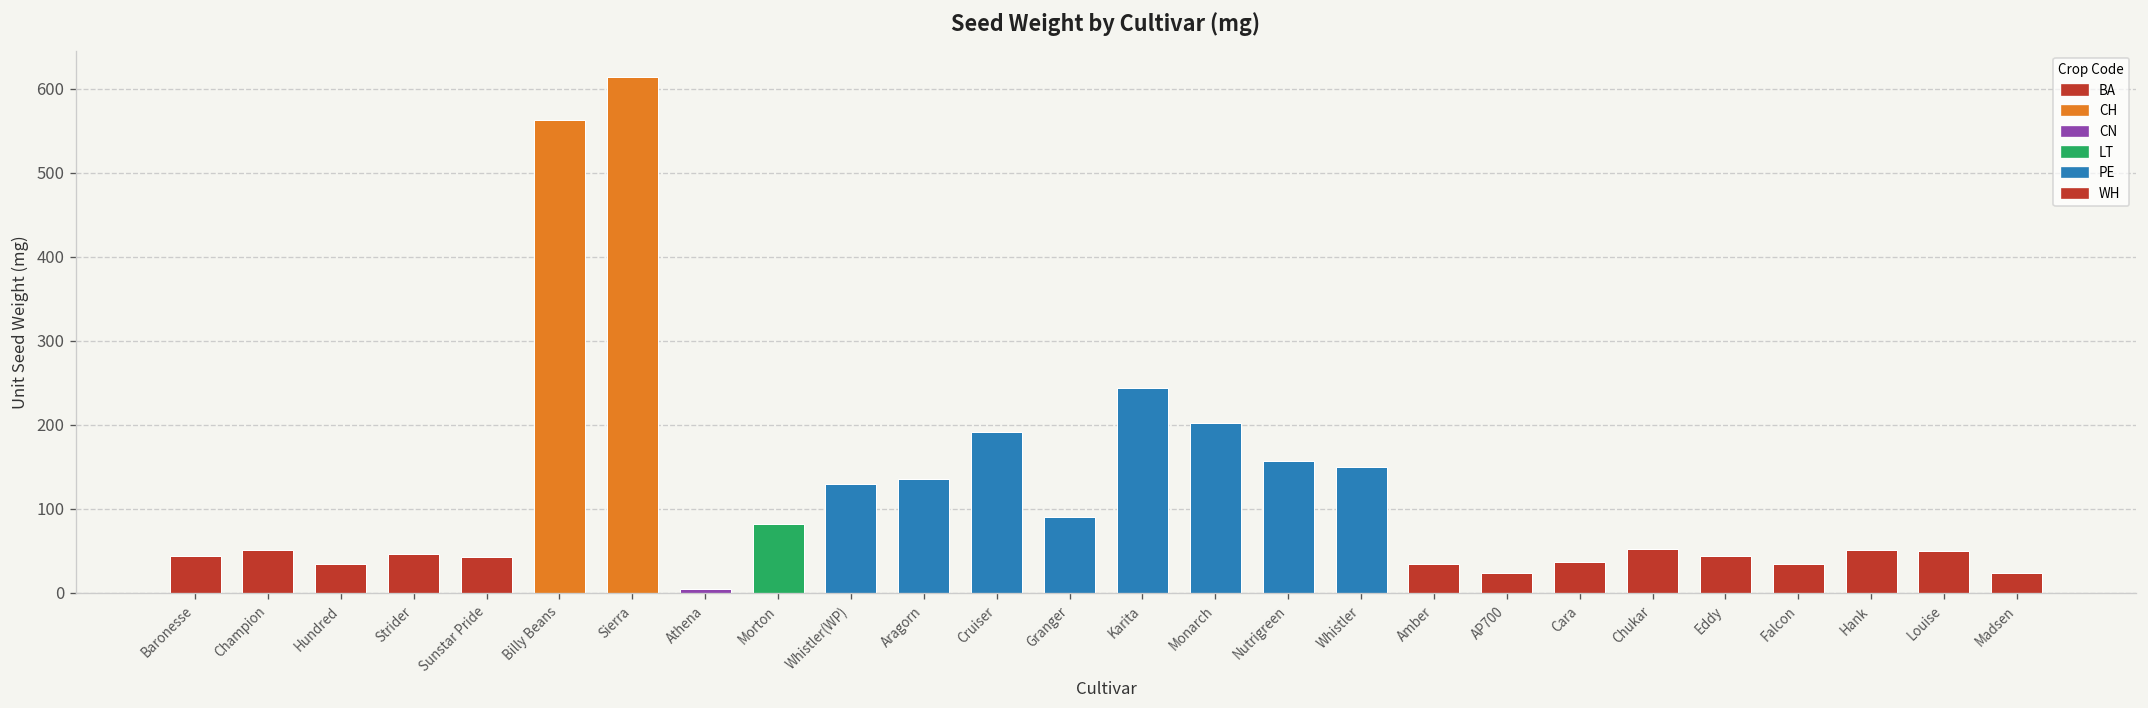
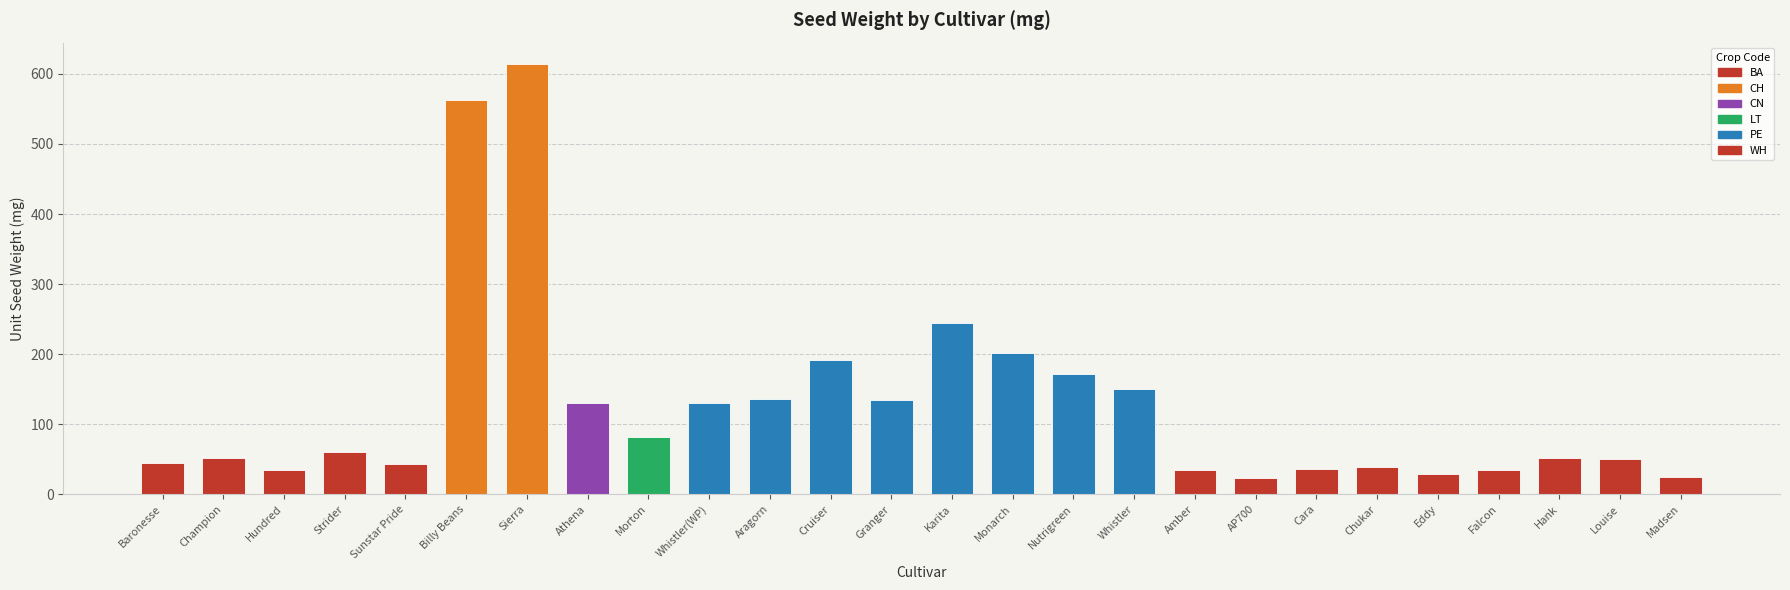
Strider: 50 -> 60
Athena: 10 -> 130
Granger: 90 -> 140
Nutrigreen: 160 -> 170
Chukar: 50 -> 40
Eddy: 40 -> 30
